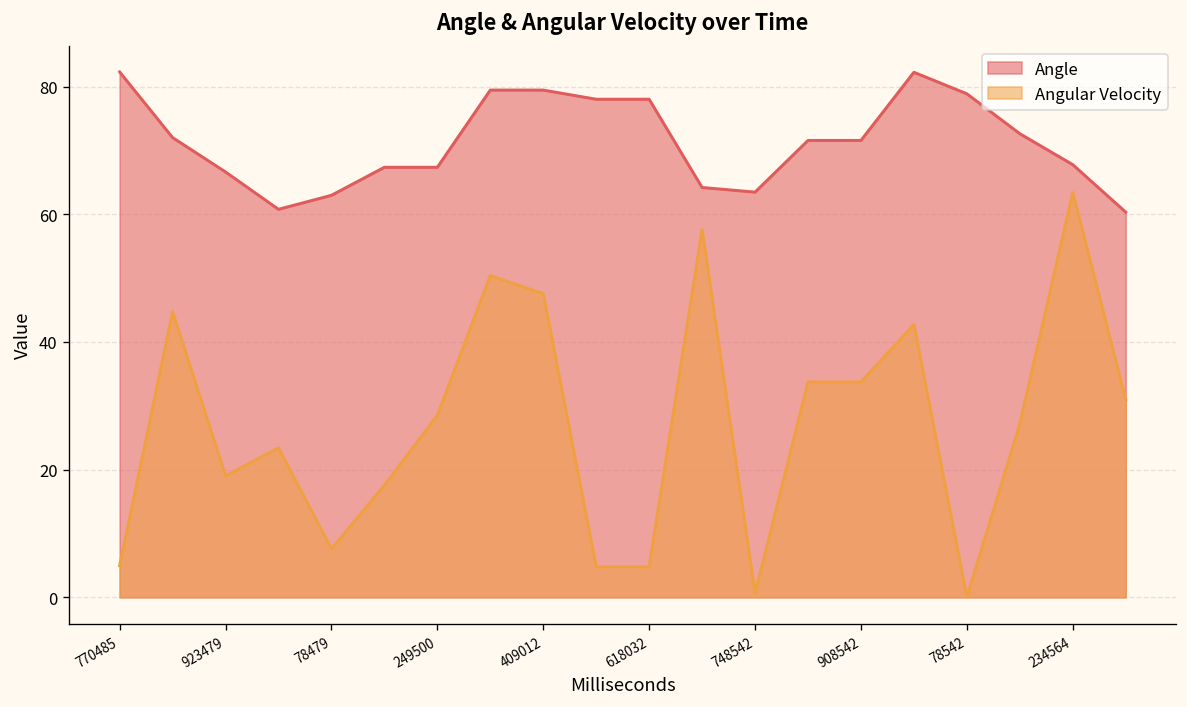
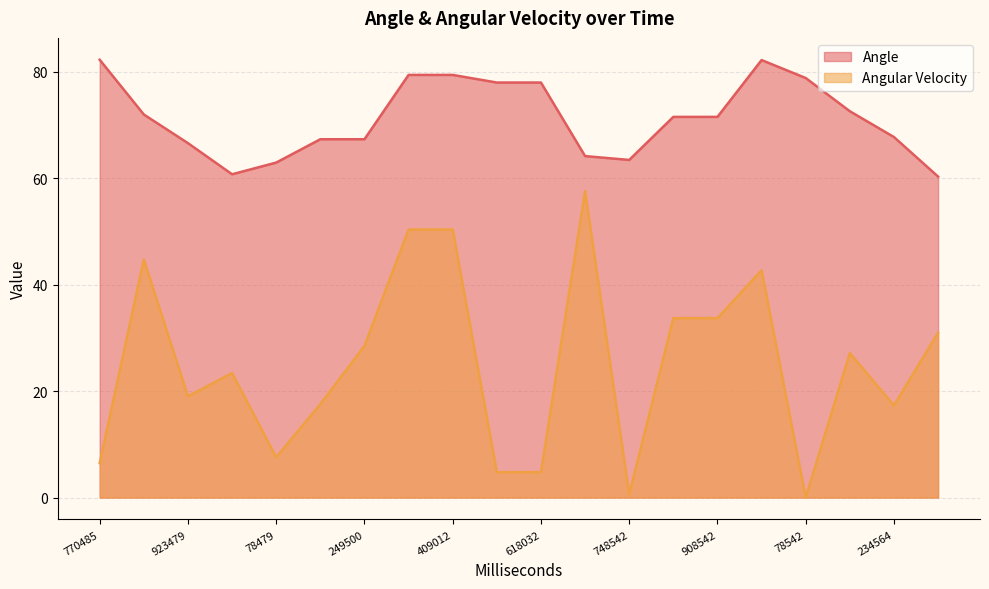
Angular Velocity, 770485: 5 -> 6
Angular Velocity, 409012: 48 -> 50
Angular Velocity, 234564: 63 -> 17
